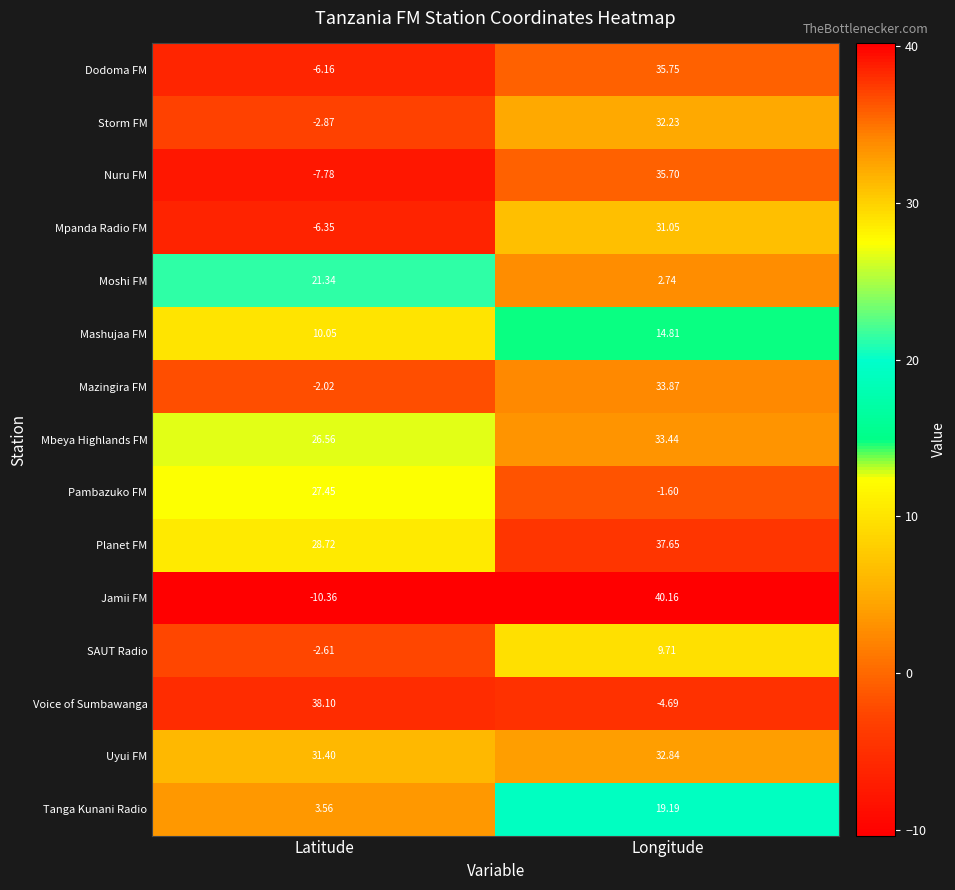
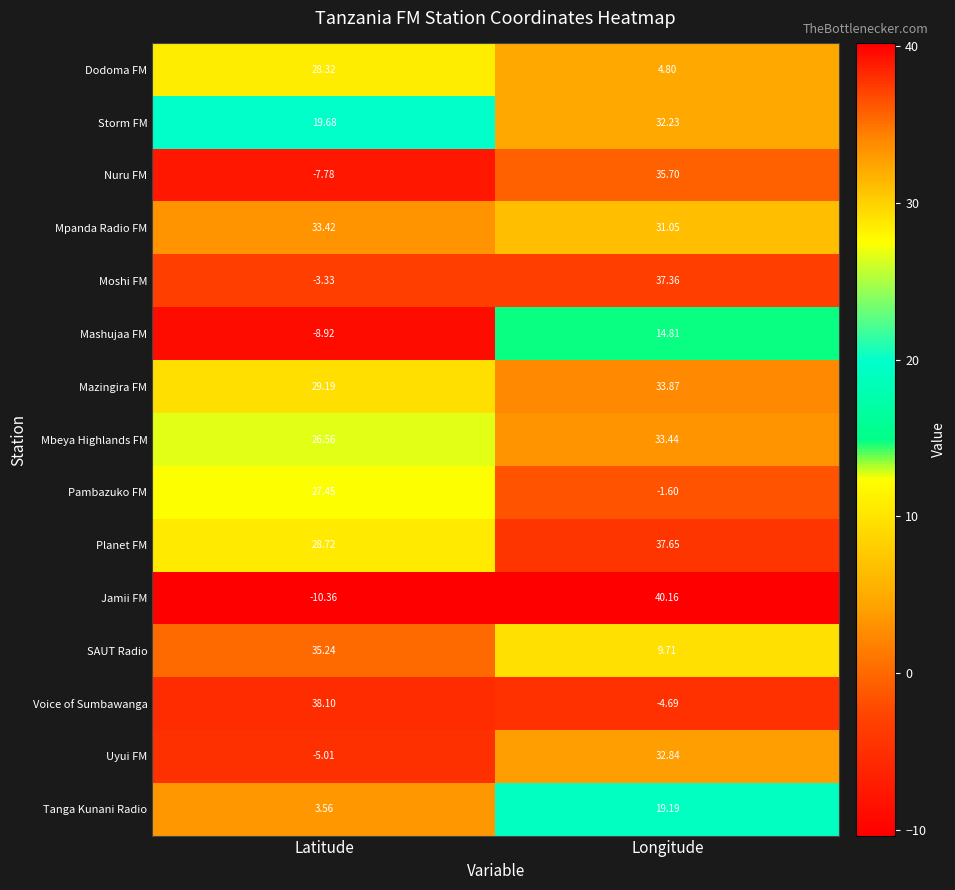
Dodoma FM, Latitude: -6.16 -> 28.32
Dodoma FM, Longitude: 35.75 -> 4.80
Storm FM, Latitude: -2.87 -> 19.68
Mpanda Radio FM, Latitude: -6.35 -> 33.42
Moshi FM, Latitude: 21.34 -> -3.33
Moshi FM, Longitude: 2.74 -> 37.36
Mashujaa FM, Latitude: 10.05 -> -8.92
Mazingira FM, Latitude: -2.02 -> 29.19
SAUT Radio, Latitude: -2.61 -> 35.24
Uyui FM, Latitude: 31.40 -> -5.01
